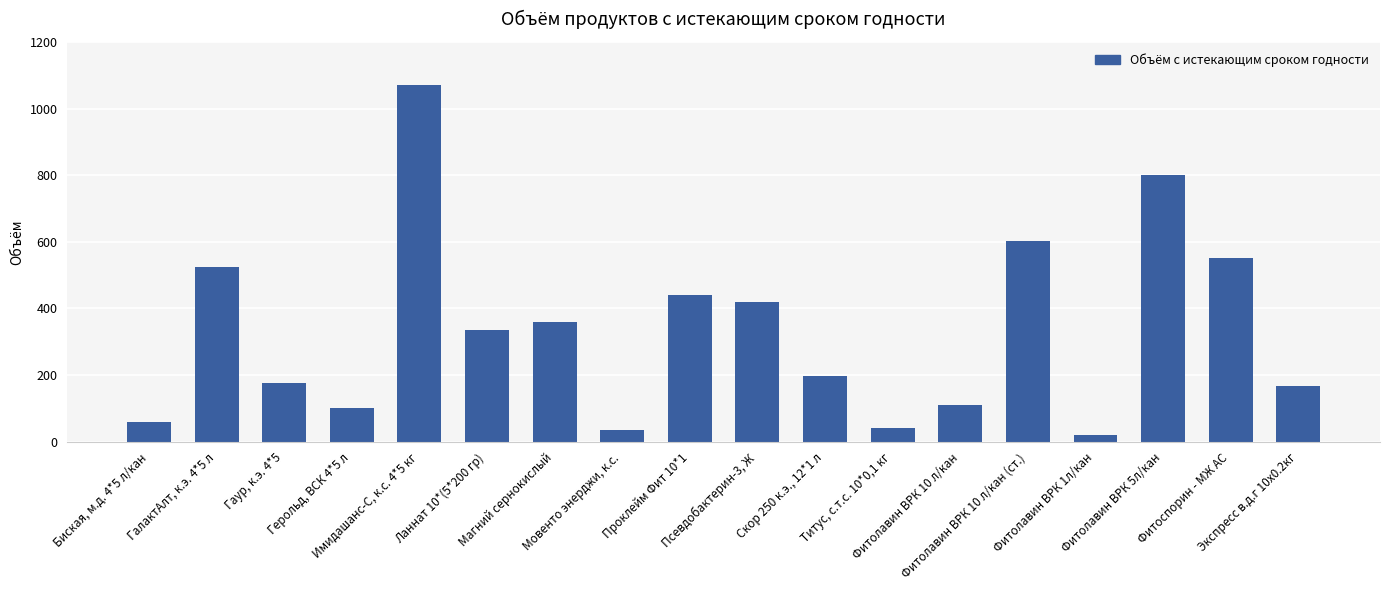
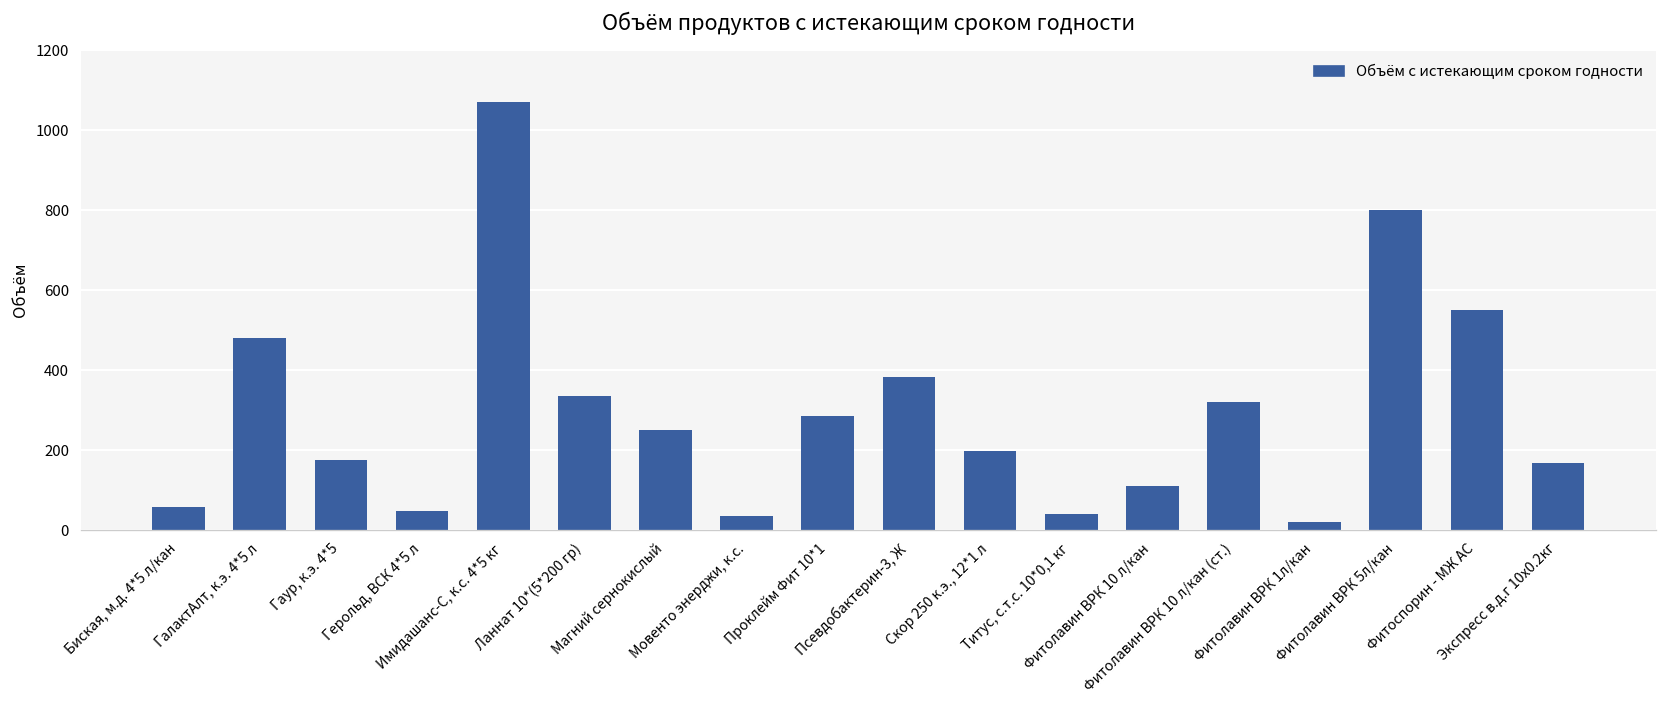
ГалактАлт, к.э. 4*5 л: 520 -> 480
Герольд, ВСК 4*5 л: 100 -> 50
Магний сернокислый: 360 -> 250
Проклейм Фит 10*1: 440 -> 290
Псевдобактерин-3, Ж: 420 -> 380
Фитолавин ВРК 10 л/кан (ст.): 600 -> 320
